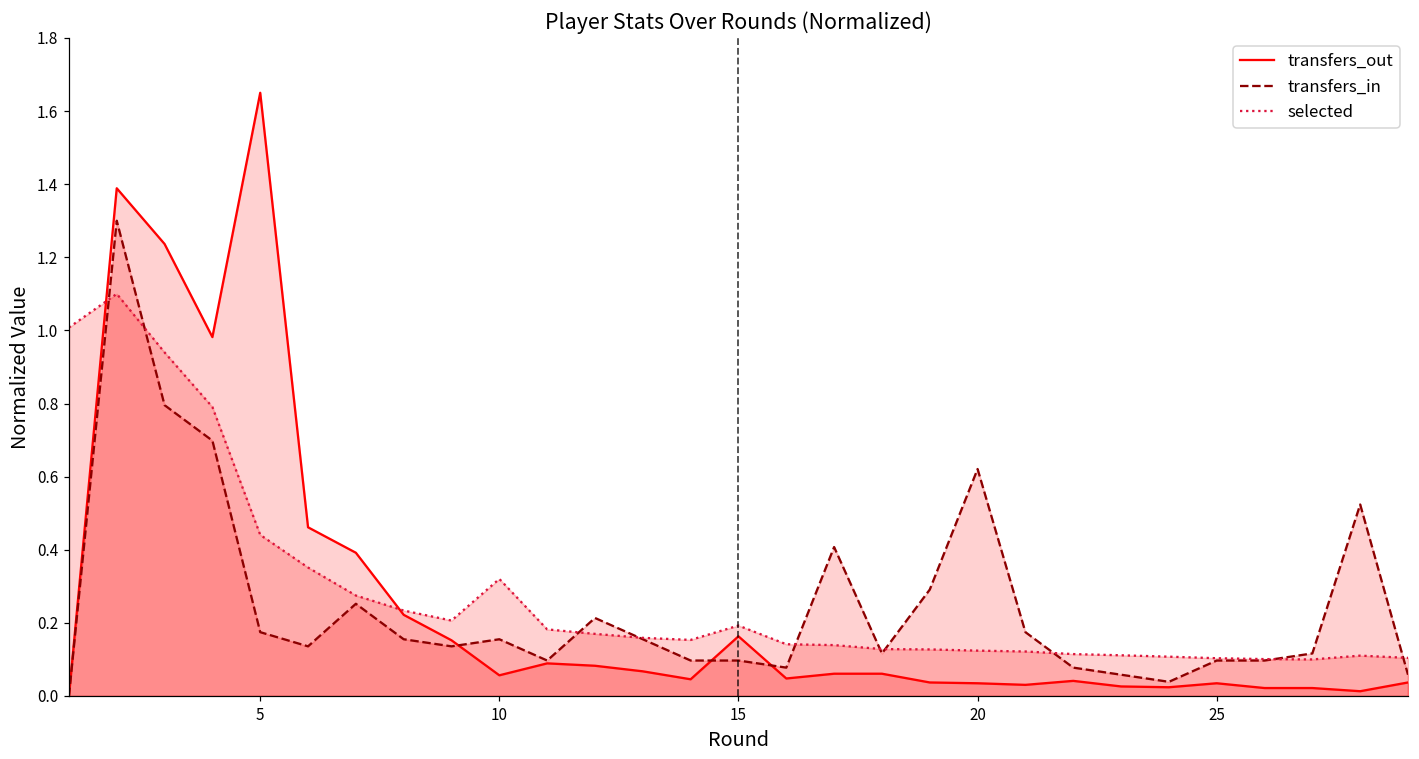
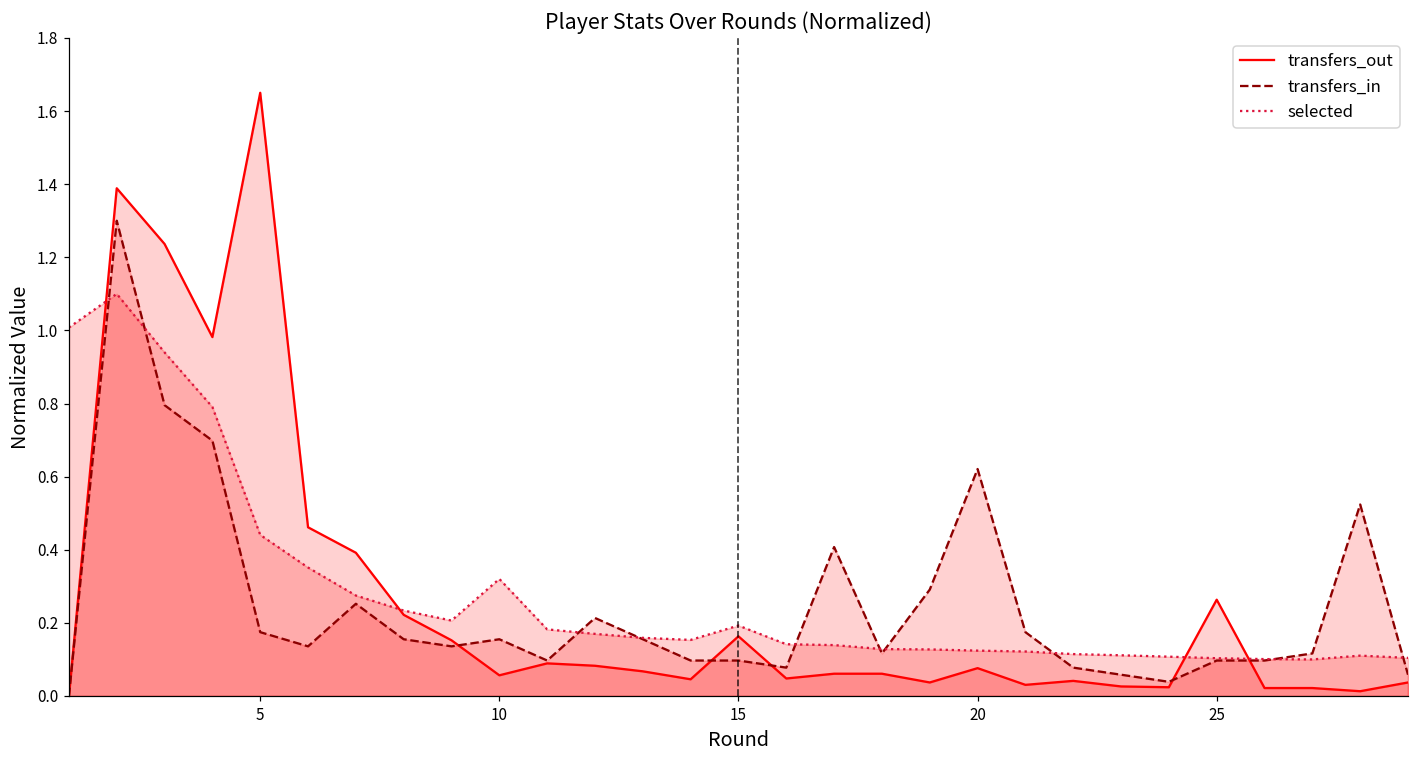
transfers_out, 20: 0.03 -> 0.08
transfers_out, 25: 0.03 -> 0.26
